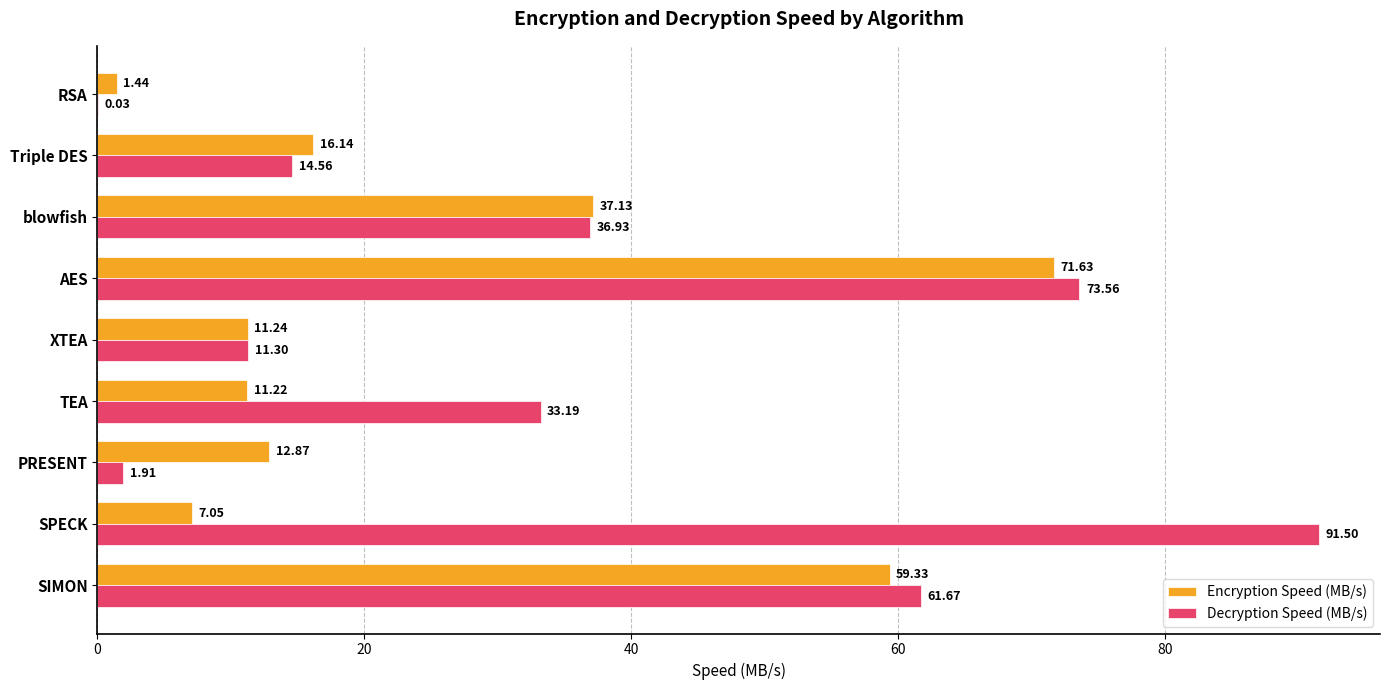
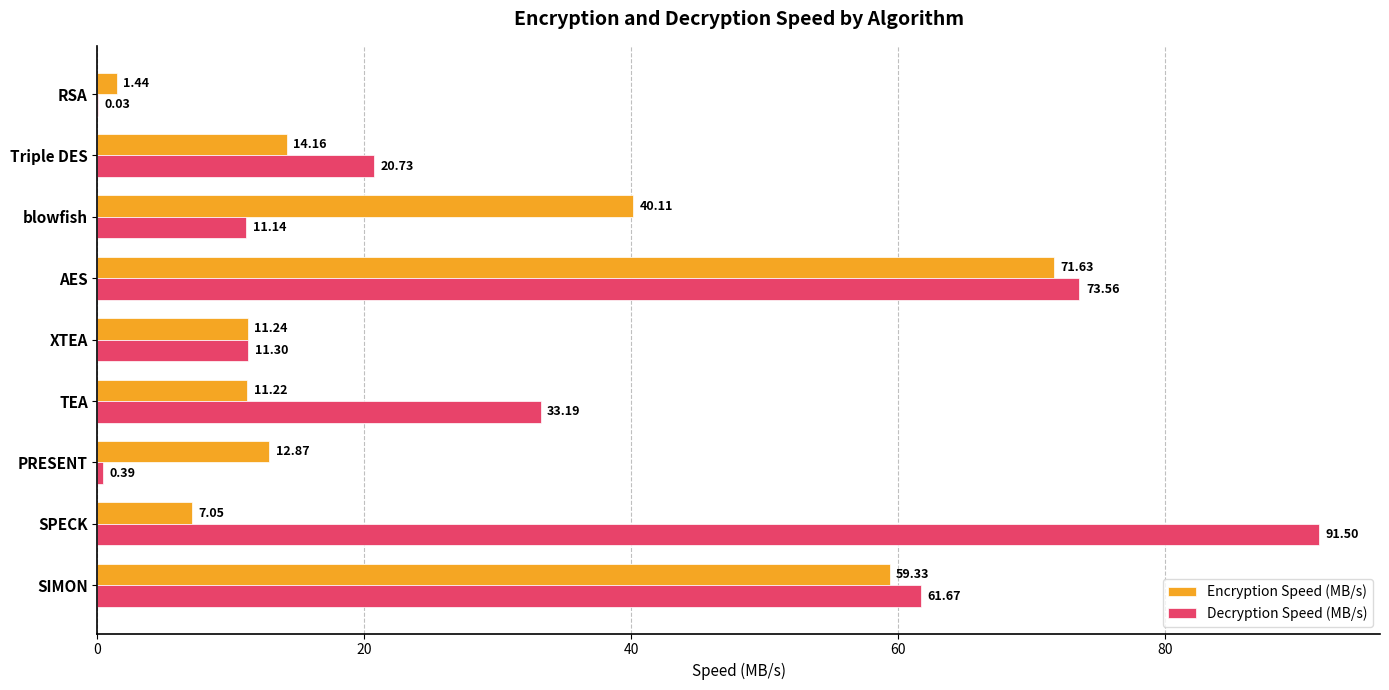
Encryption Speed (MB/s), Triple DES: 16.14 -> 14.16
Decryption Speed (MB/s), Triple DES: 14.56 -> 20.73
Encryption Speed (MB/s), blowfish: 37.13 -> 40.11
Decryption Speed (MB/s), blowfish: 36.93 -> 11.14
Decryption Speed (MB/s), PRESENT: 1.91 -> 0.39
